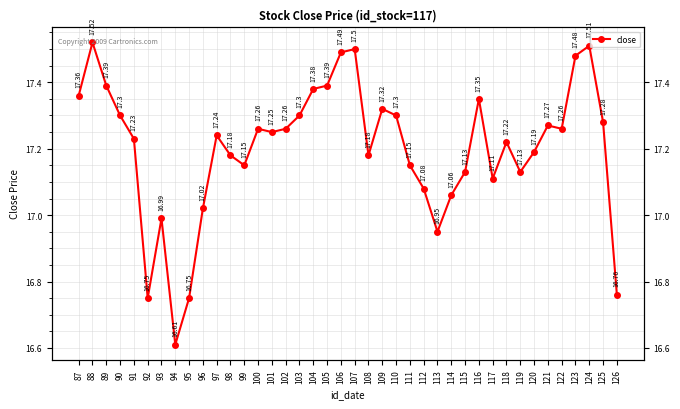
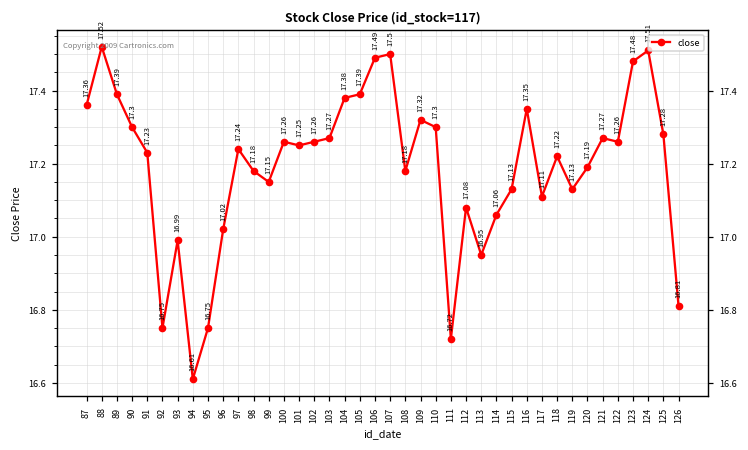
103: 17.3 -> 17.27
111: 17.15 -> 16.72
126: 16.76 -> 16.81
